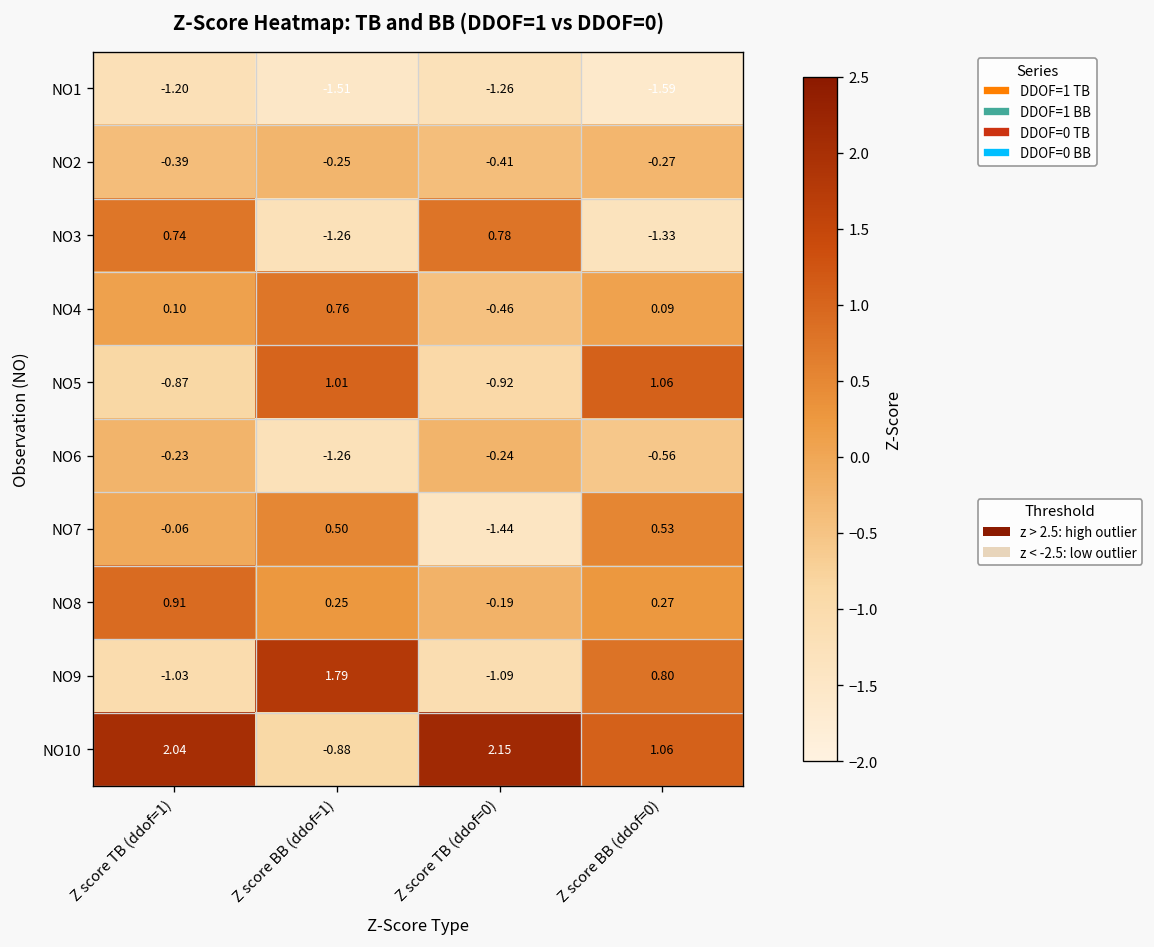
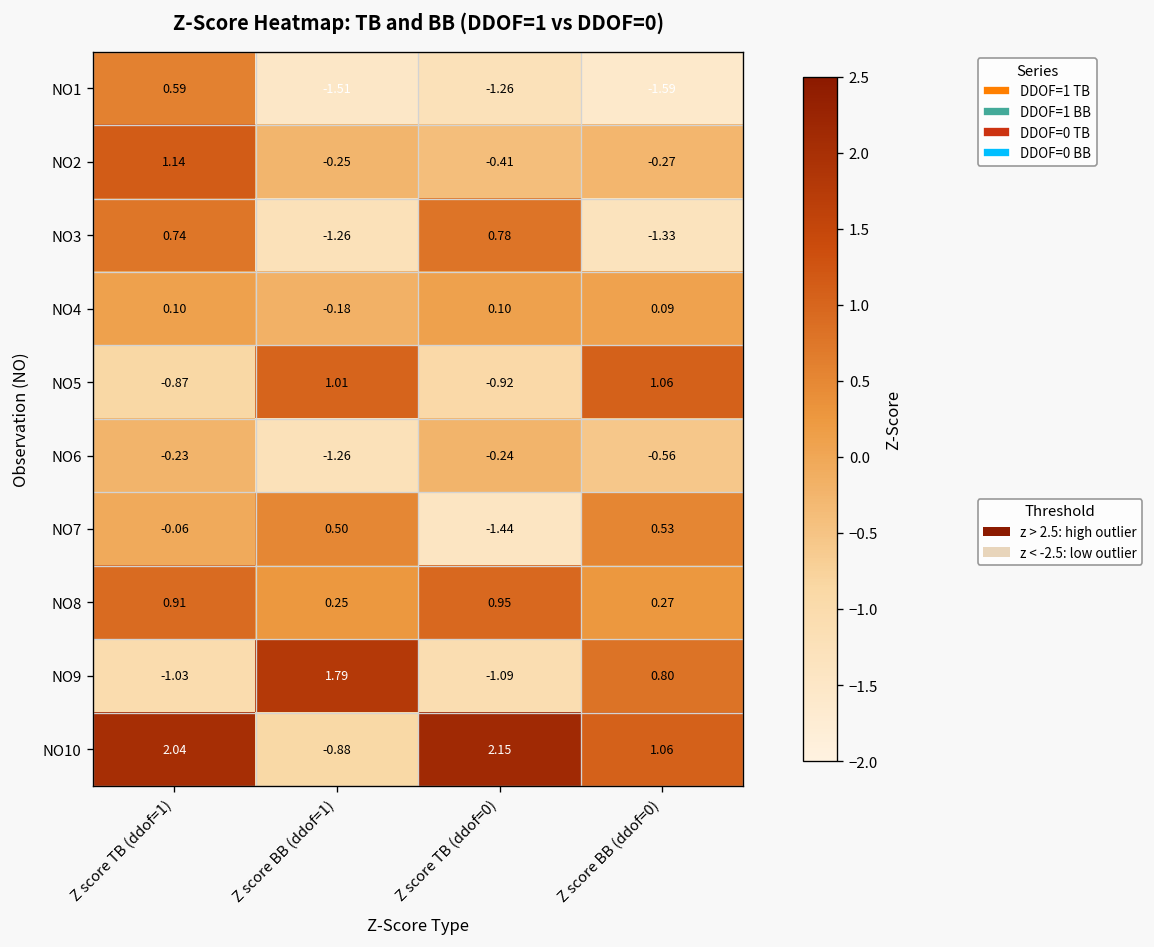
NO1, Z score TB (ddof=1): -1.20 -> 0.59
NO2, Z score TB (ddof=1): -0.39 -> 1.14
NO4, Z score BB (ddof=1): 0.76 -> -0.18
NO4, Z score TB (ddof=0): -0.46 -> 0.10
NO8, Z score TB (ddof=0): -0.19 -> 0.95
